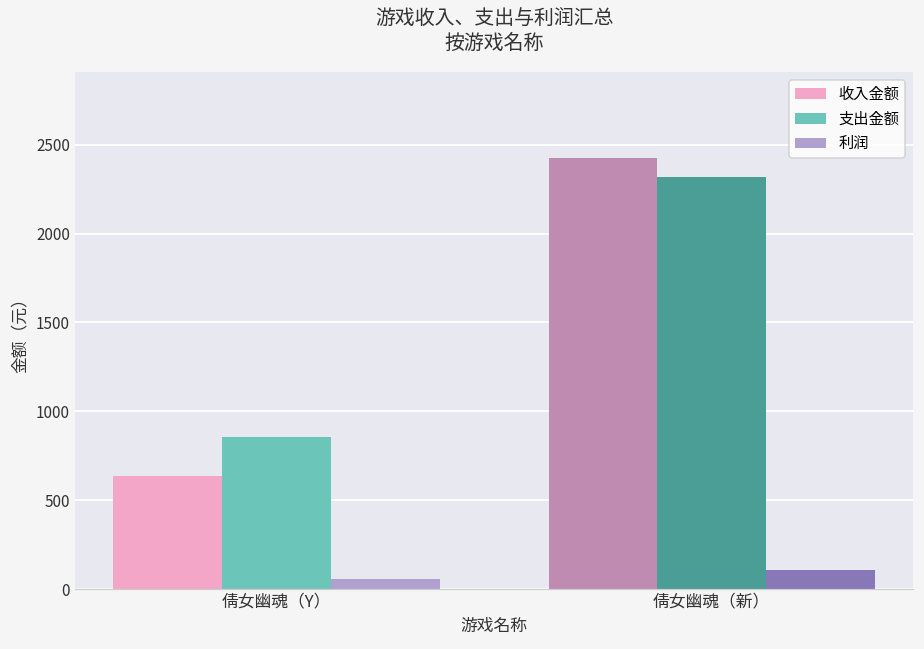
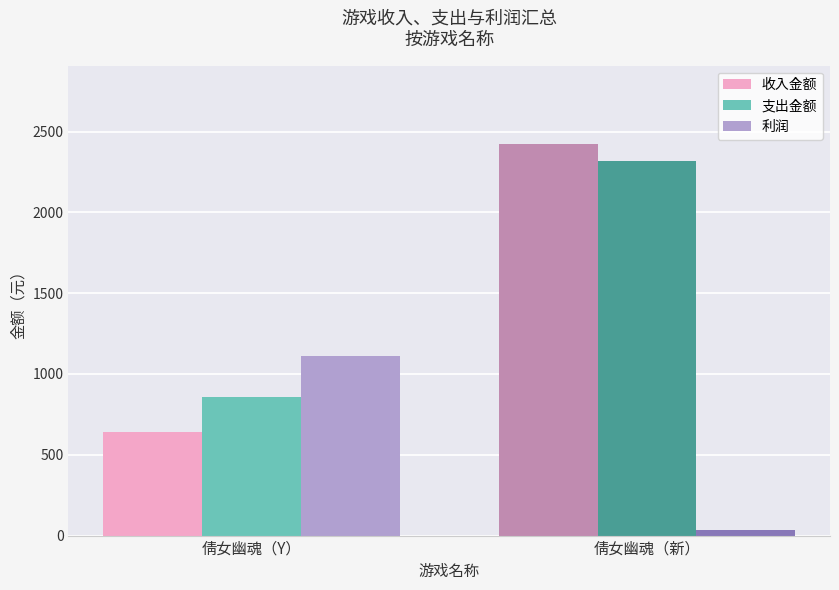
利润, 倩女幽魂（Y）: 60 -> 1110
利润, 倩女幽魂（新）: 110 -> 30
